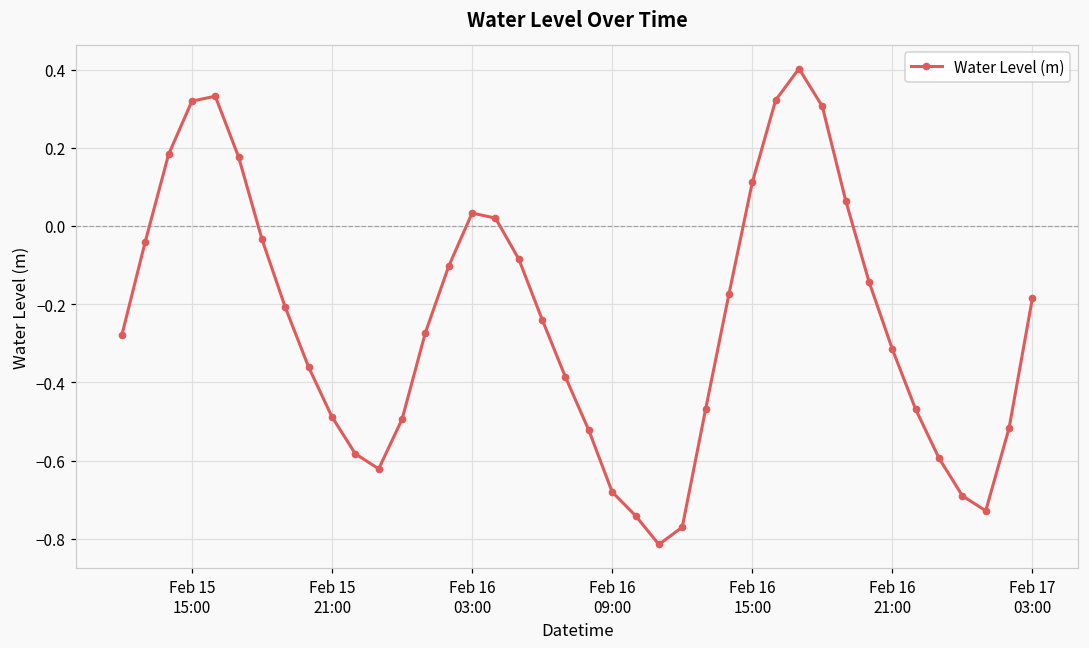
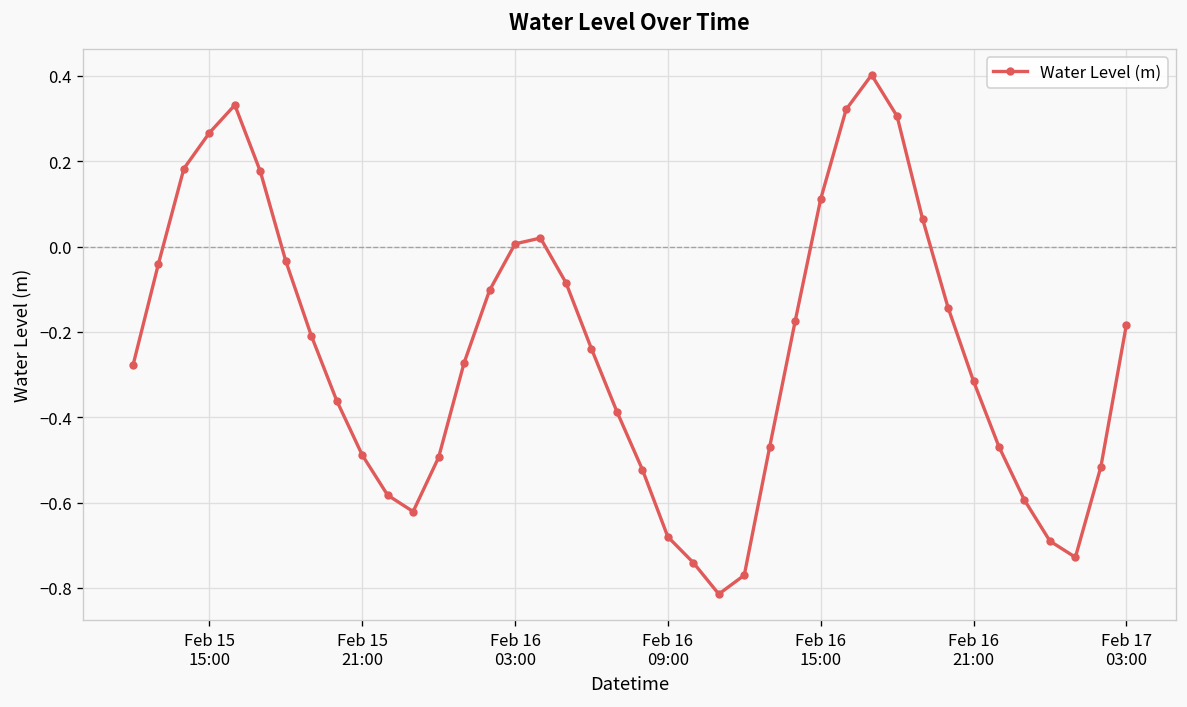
Feb 15 15:00: 0.32 -> 0.27
Feb 16 03:00: 0.03 -> 0.01
